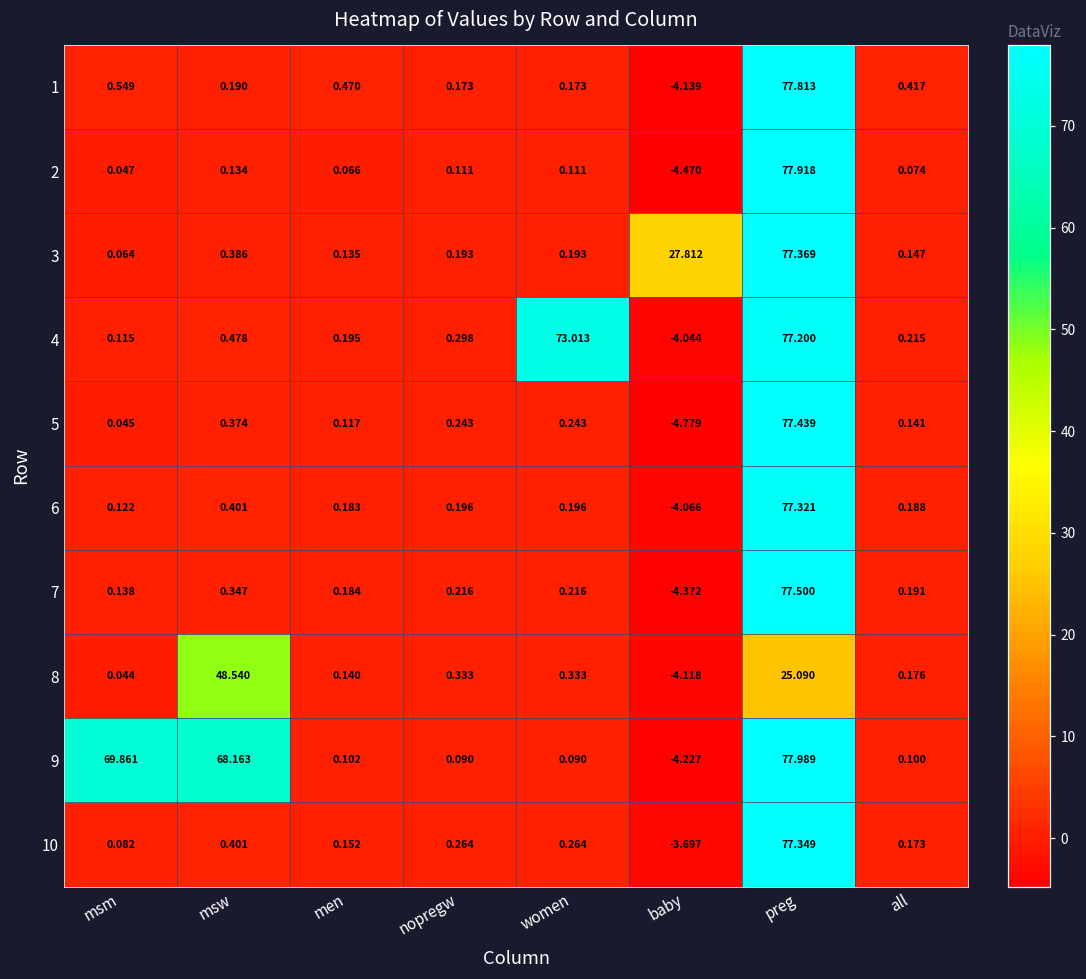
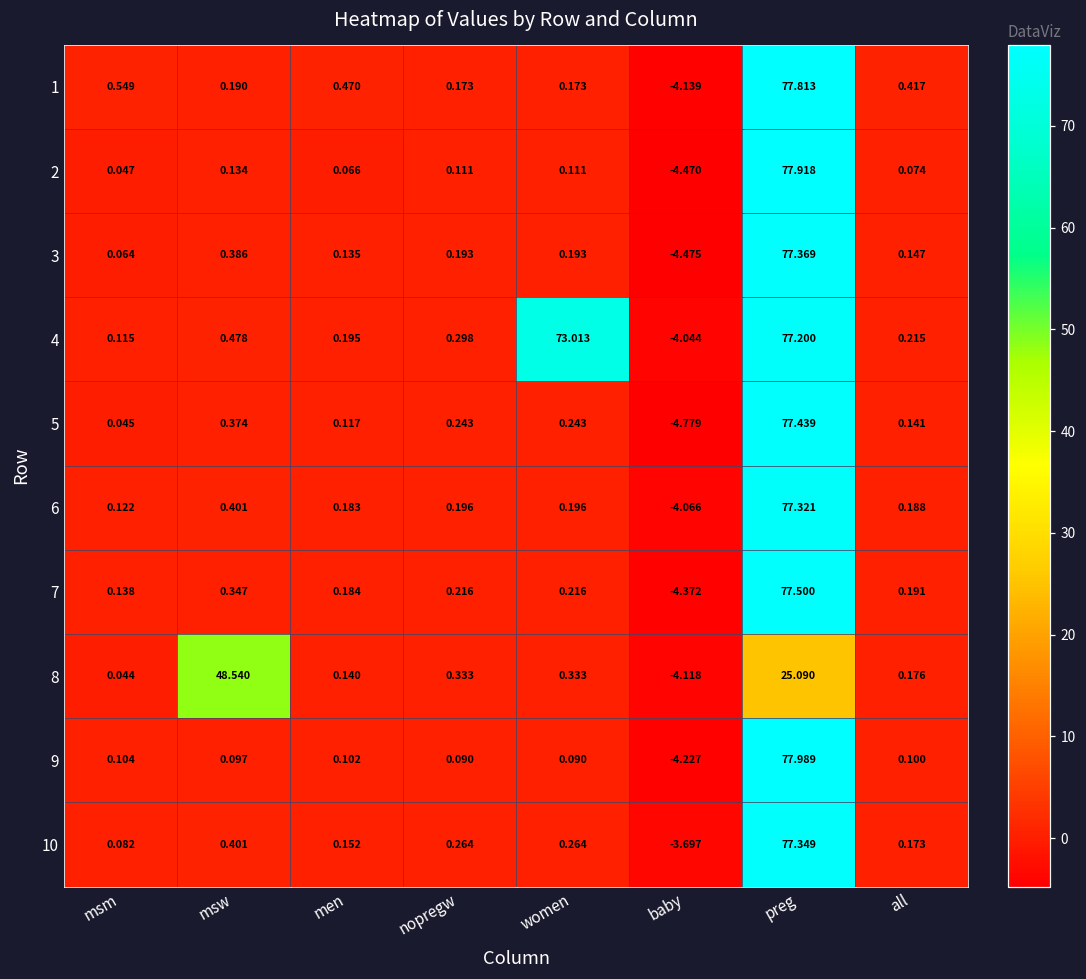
3, baby: 27.812 -> -4.475
9, msm: 69.861 -> 0.104
9, msw: 68.163 -> 0.097
